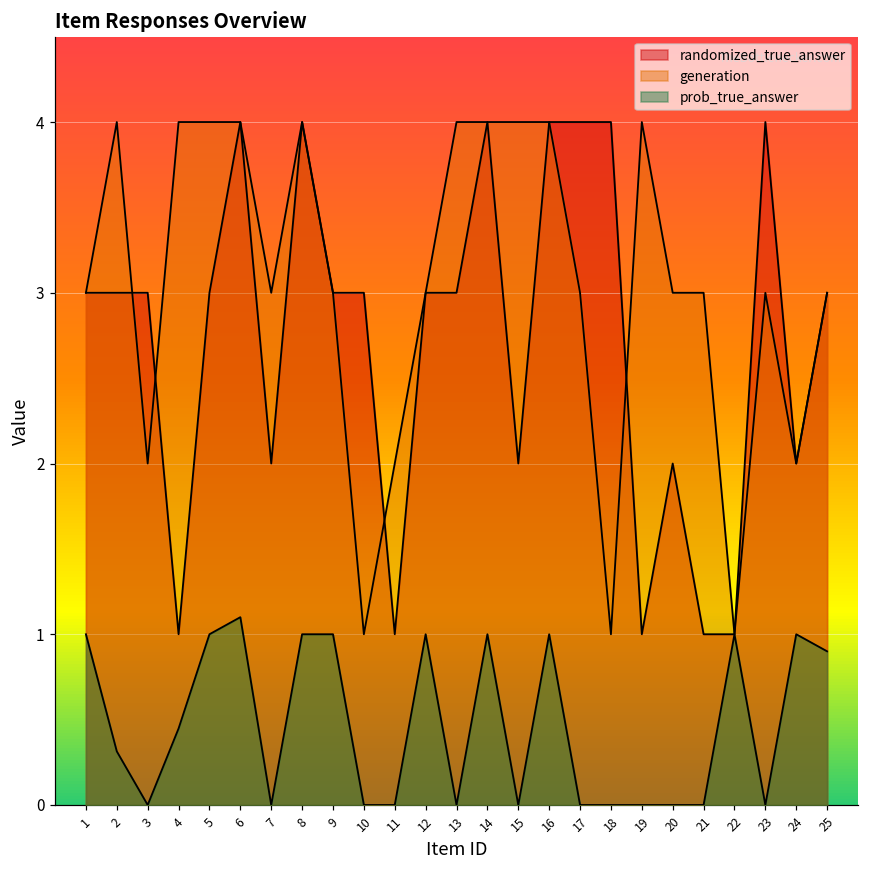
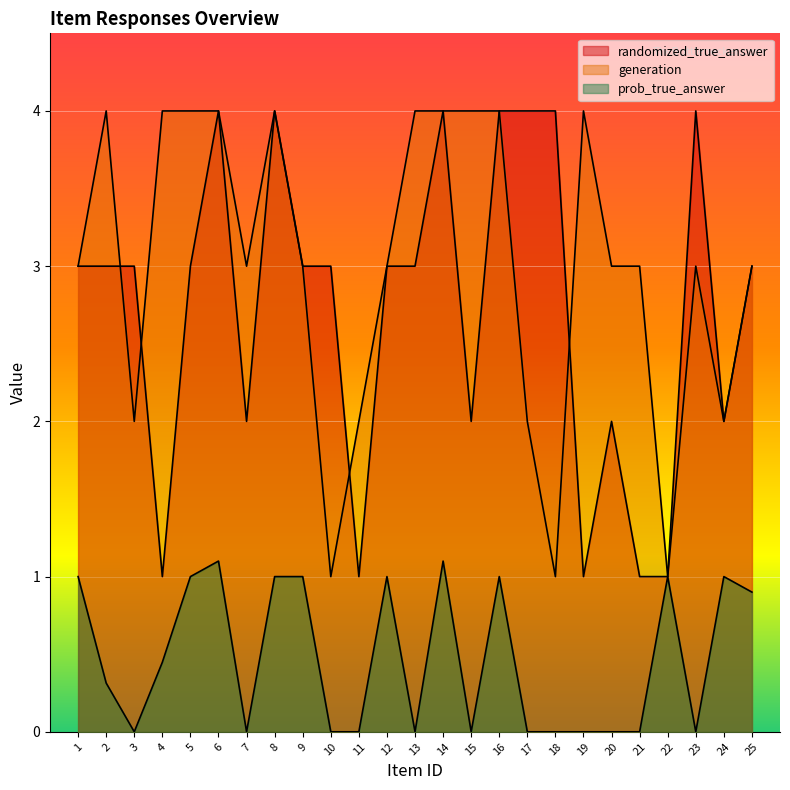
prob_true_answer, 14: 1.0 -> 1.1
generation, 17: 3 -> 2
